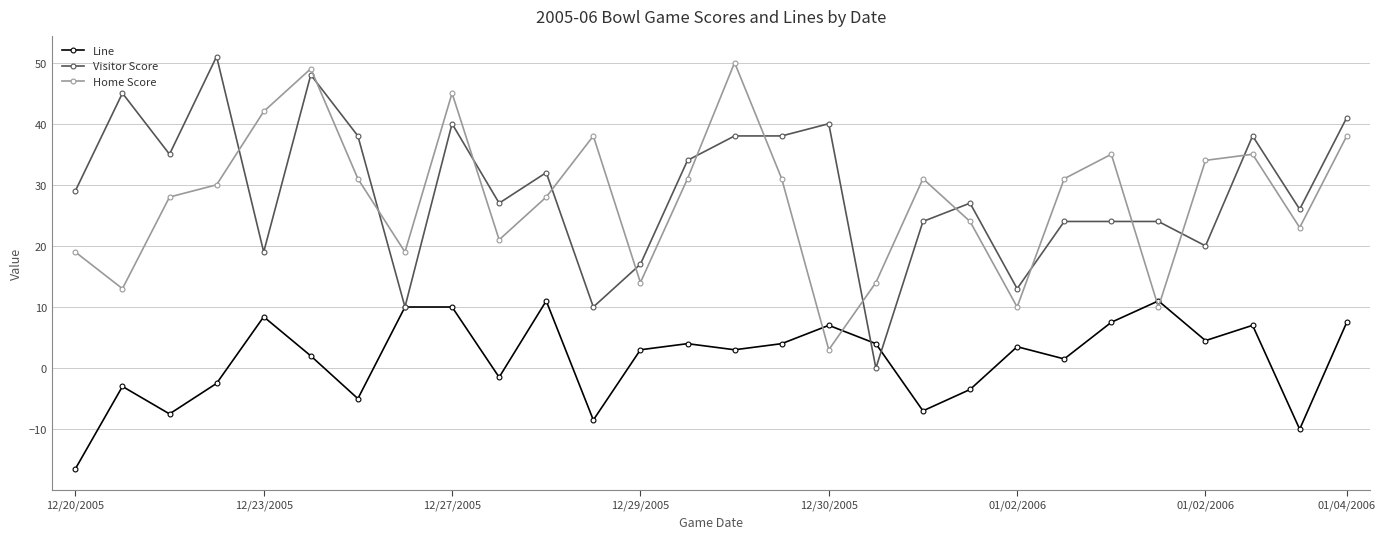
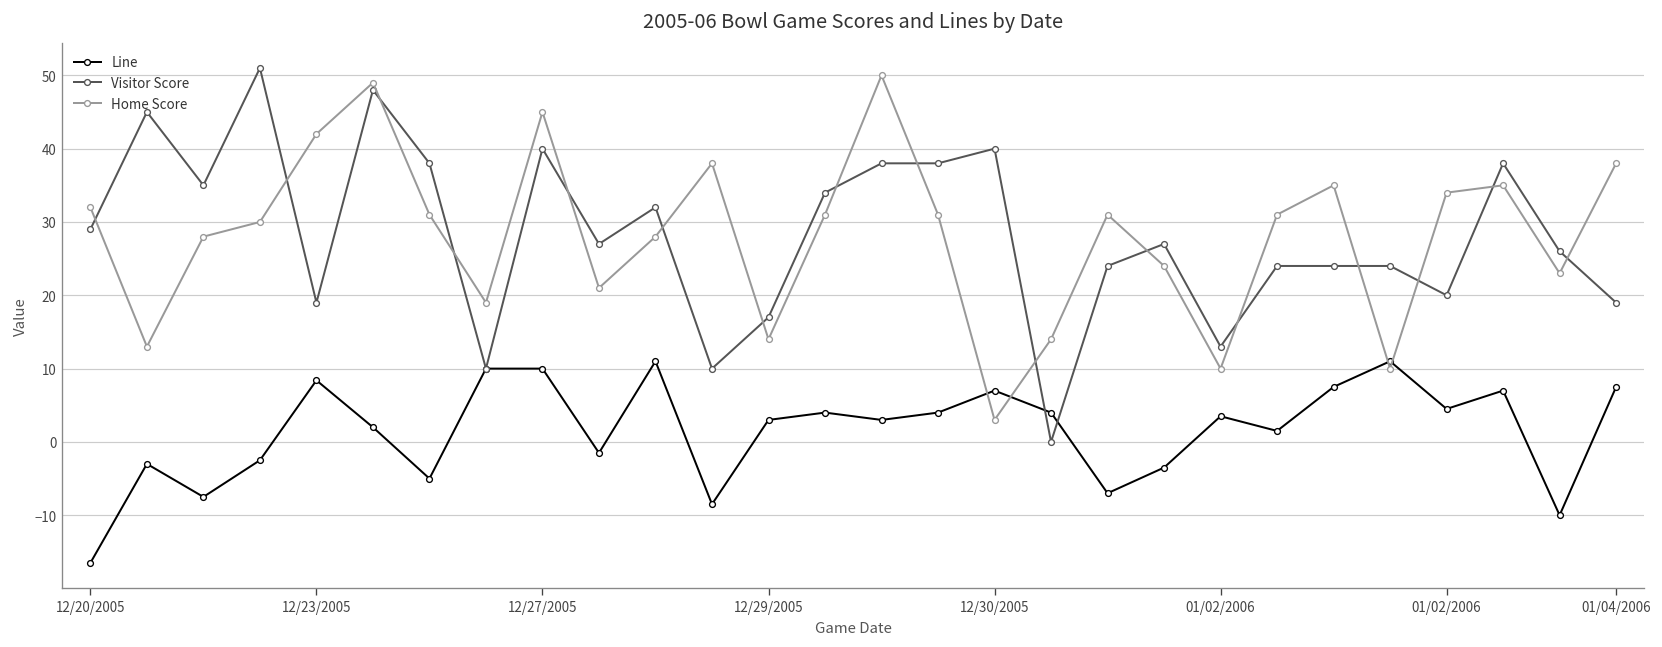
Home Score, 12/20/2005: 19 -> 32
Visitor Score, 01/04/2006: 41 -> 19
